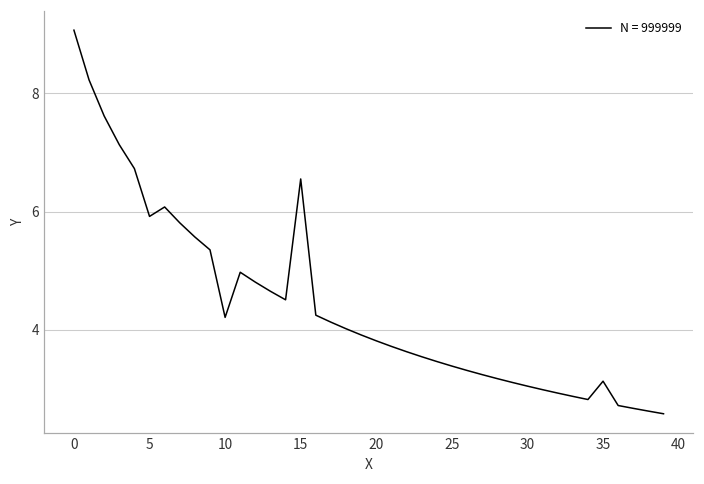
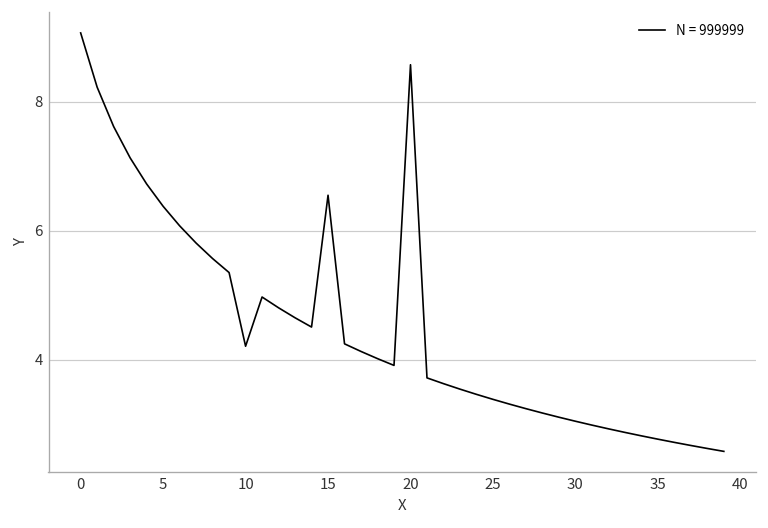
5: 5.9 -> 6.4
20: 3.8 -> 8.6
35: 3.1 -> 2.8
